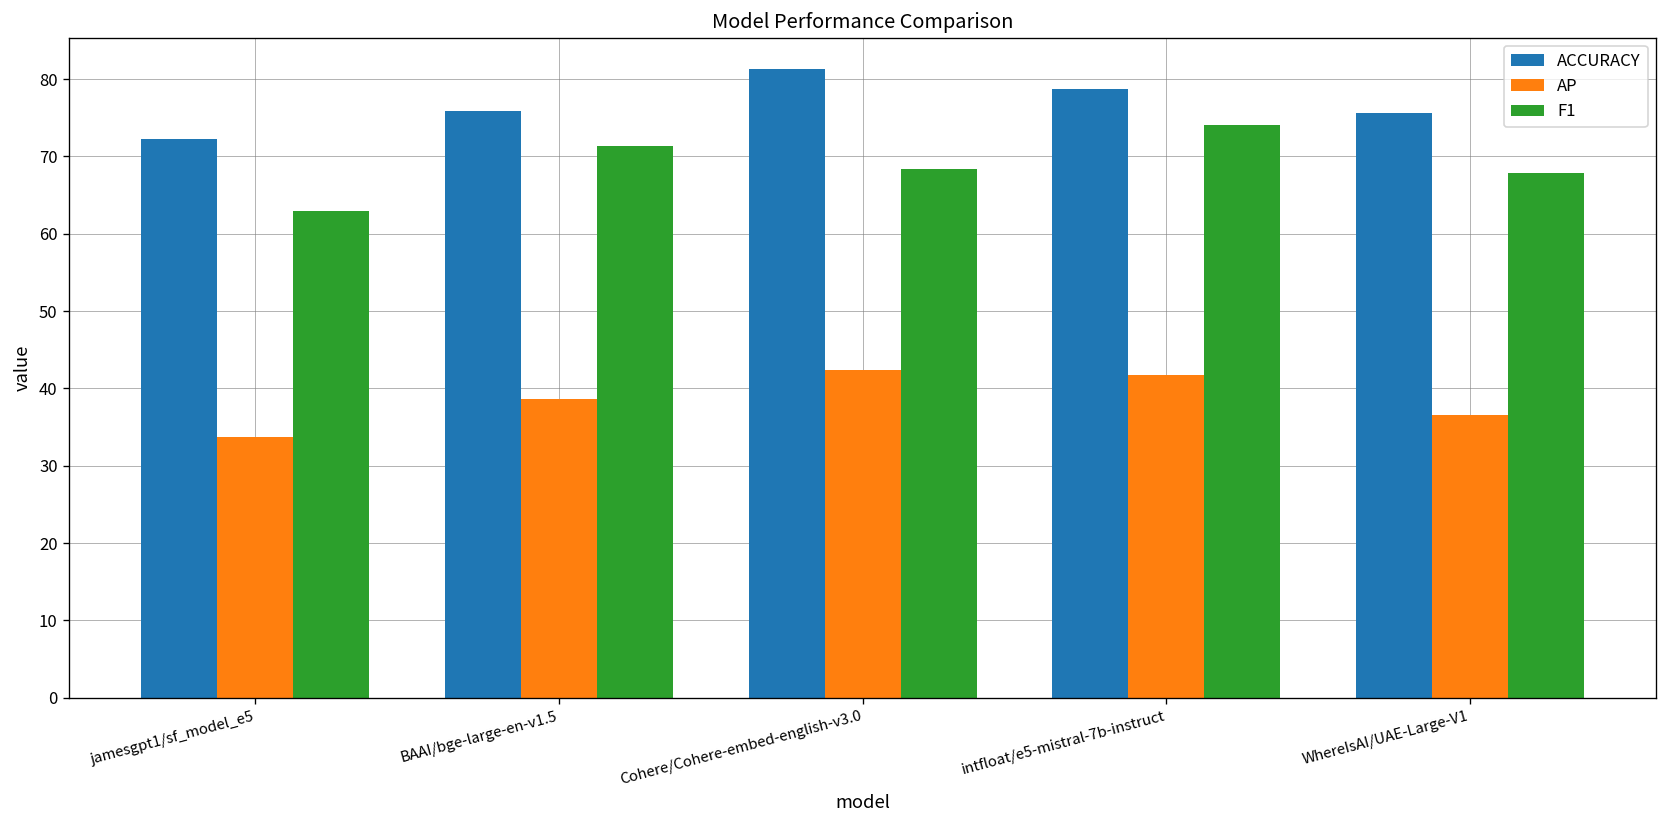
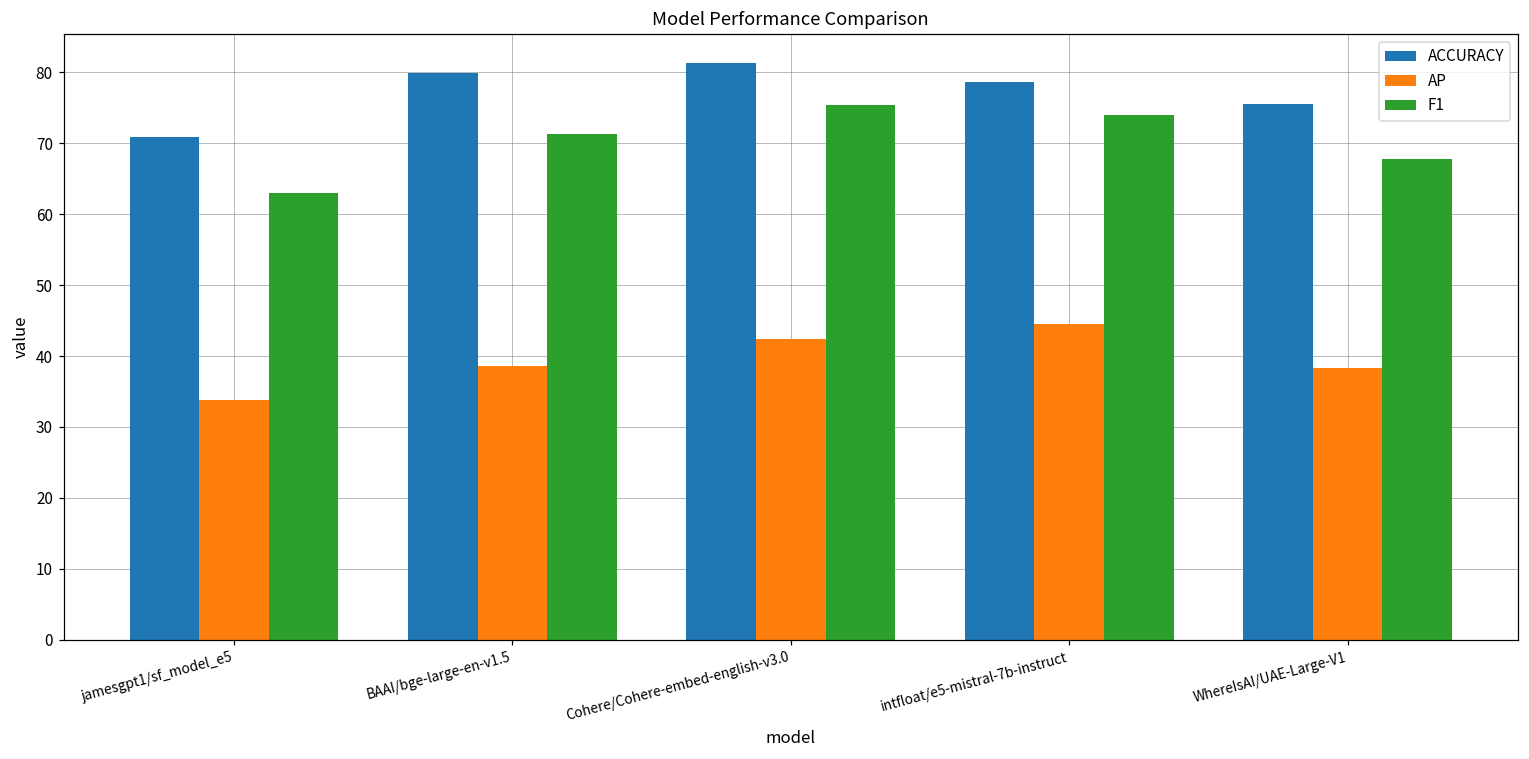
ACCURACY, jamesgpt1/sf_model_e5: 72 -> 71
ACCURACY, BAAI/bge-large-en-v1.5: 76 -> 80
F1, Cohere/Cohere-embed-english-v3.0: 68 -> 75
AP, intfloat/e5-mistral-7b-instruct: 42 -> 45
AP, WhereIsAI/UAE-Large-V1: 37 -> 38
